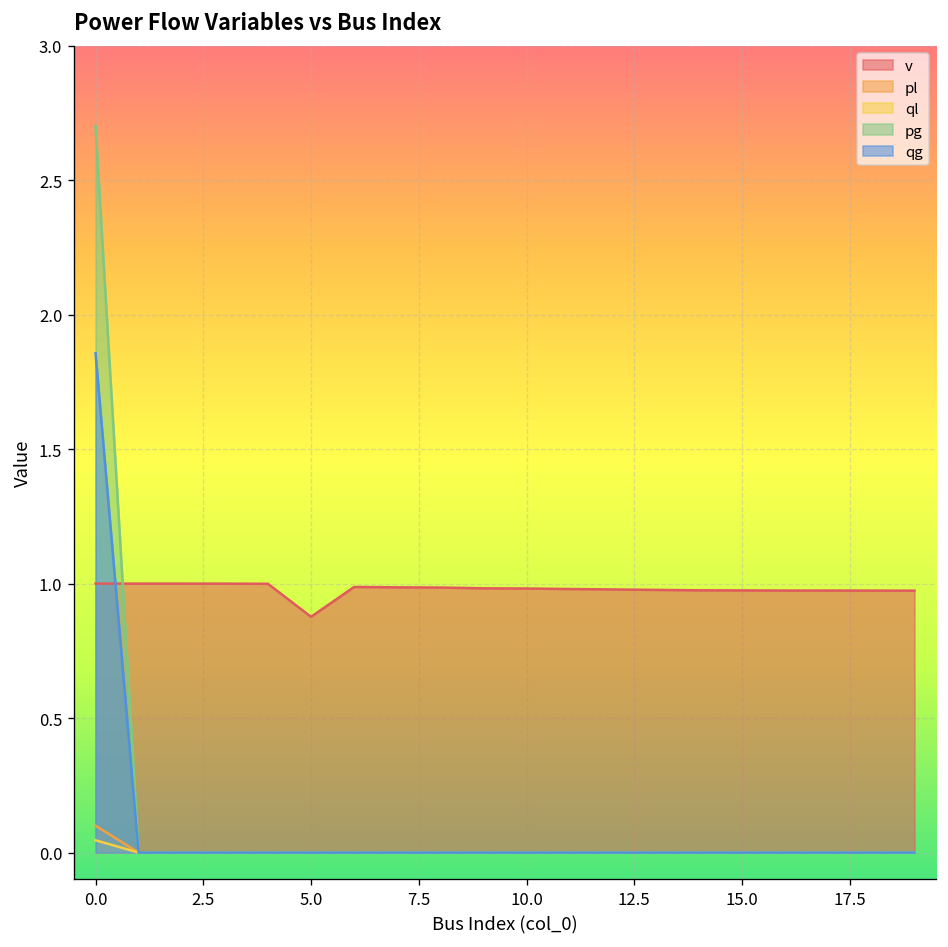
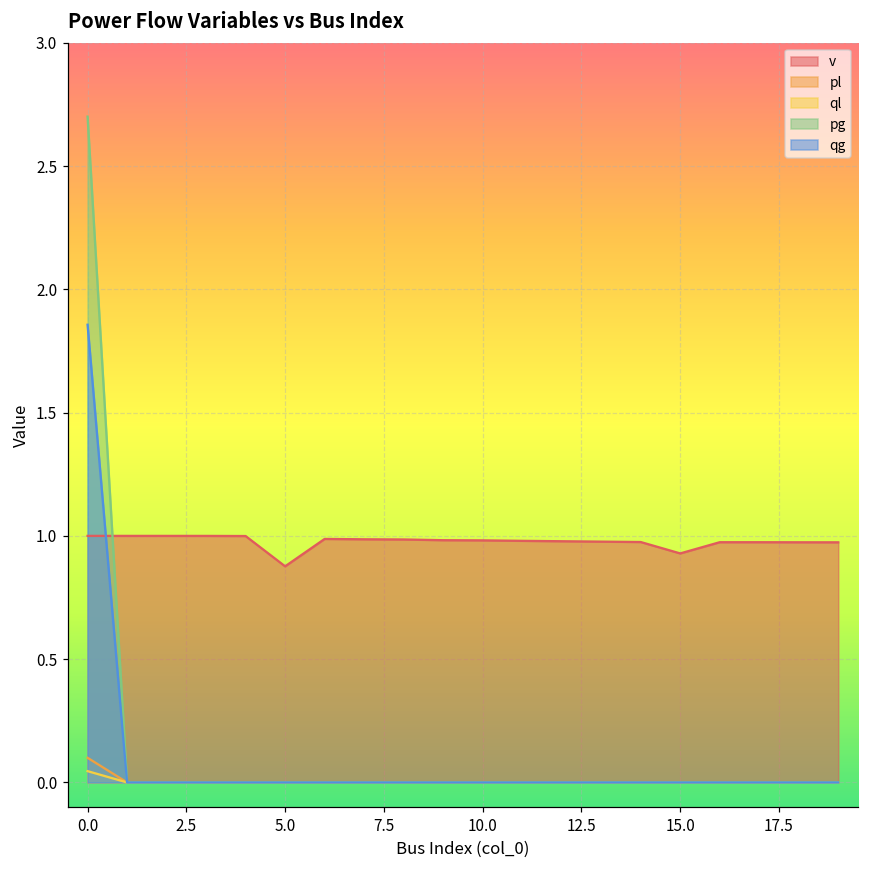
v, 15.0: 0.97 -> 0.93
